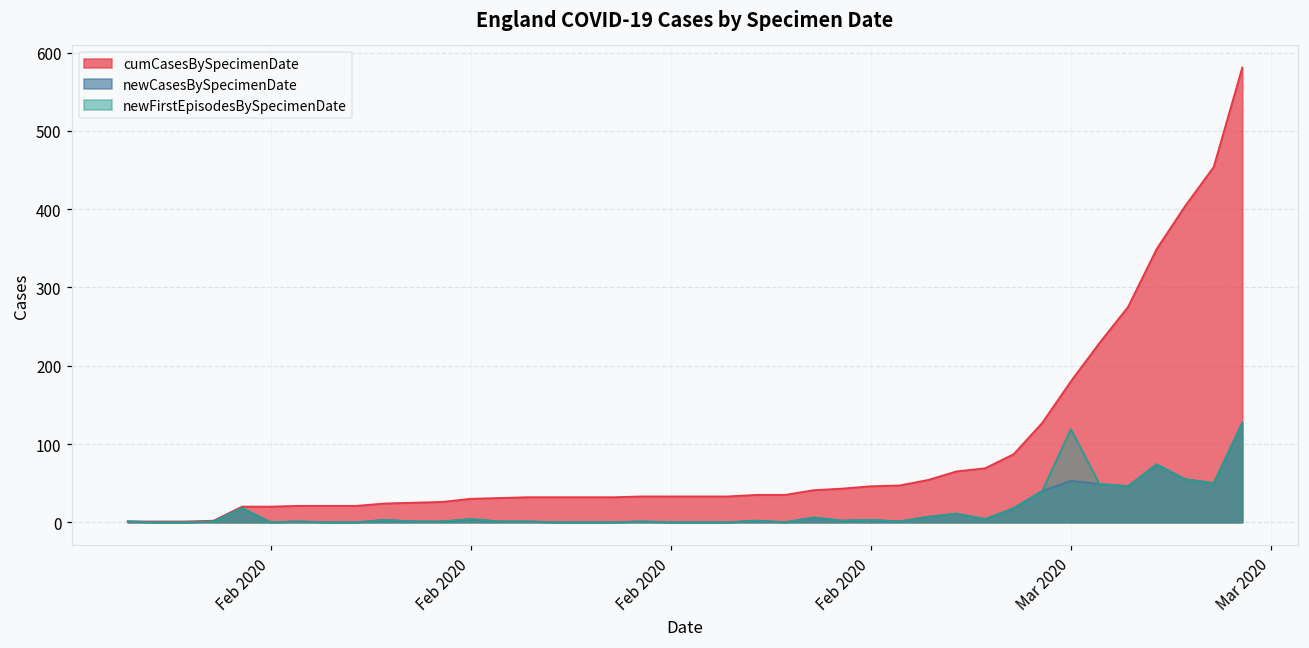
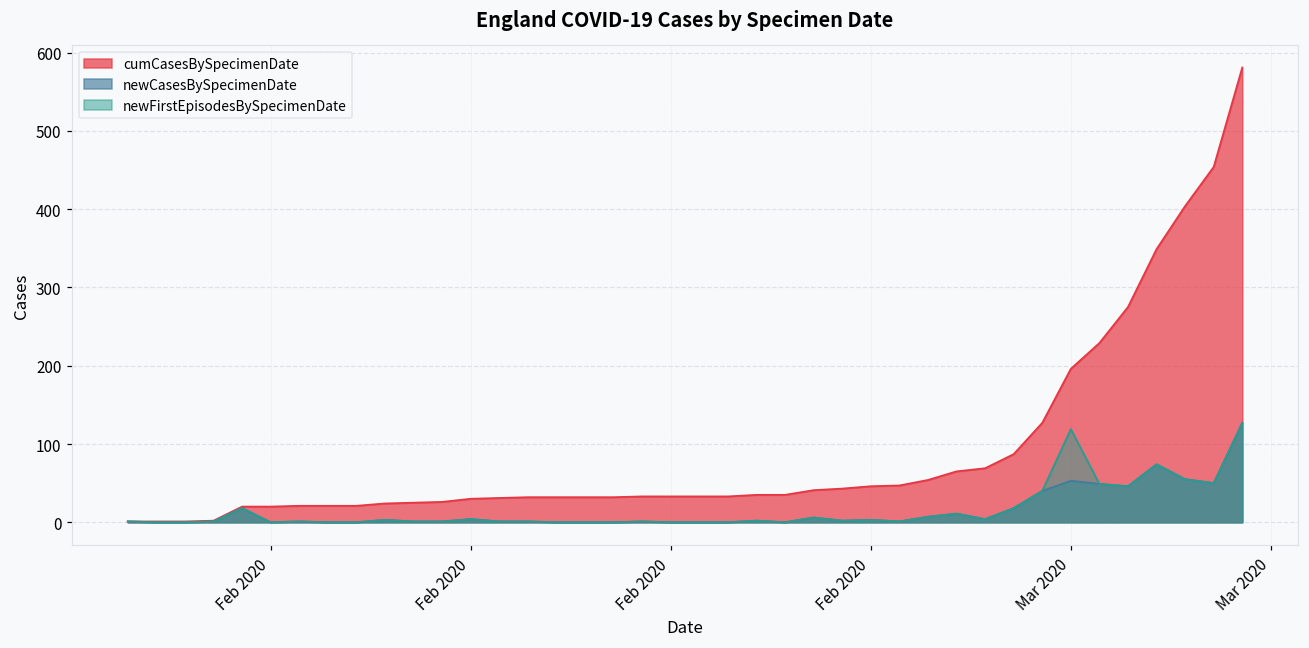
cumCasesBySpecimenDate, Mar 2020: 180 -> 200
